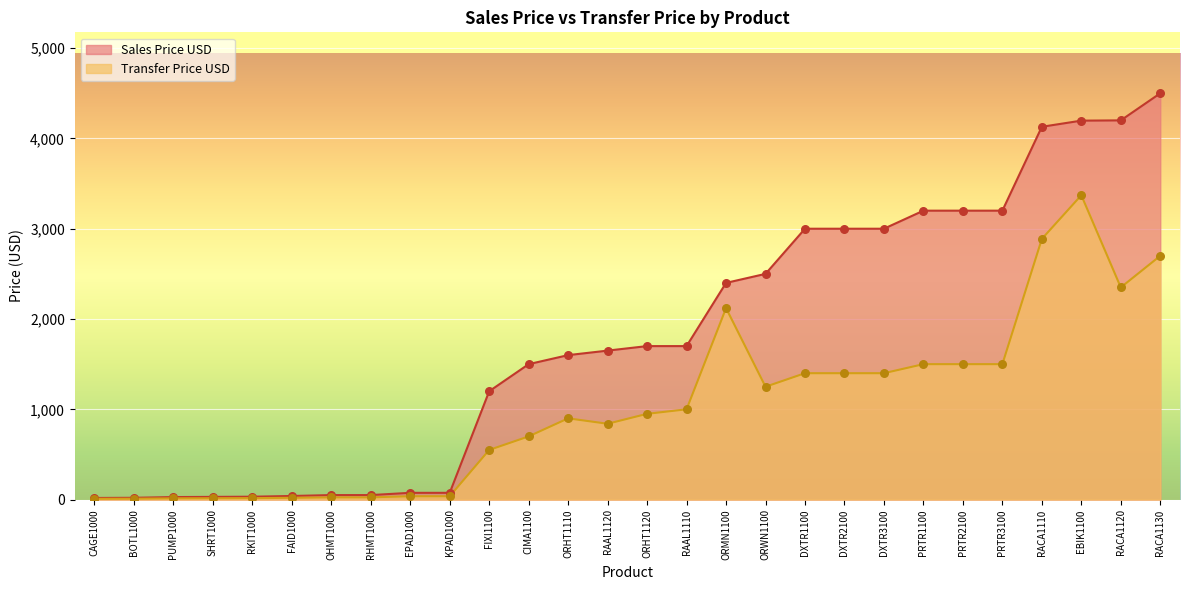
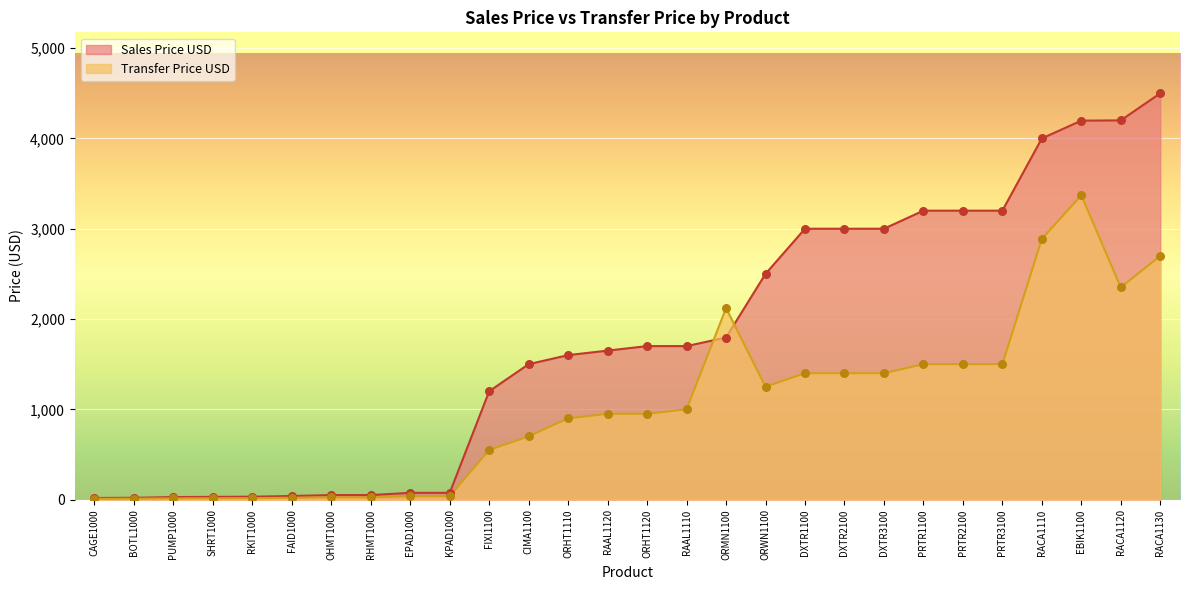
Transfer Price USD, RAAL1120: 800 -> 1,000
Sales Price USD, ORMN1100: 2,400 -> 1,800
Sales Price USD, RACA1110: 4,100 -> 4,000
